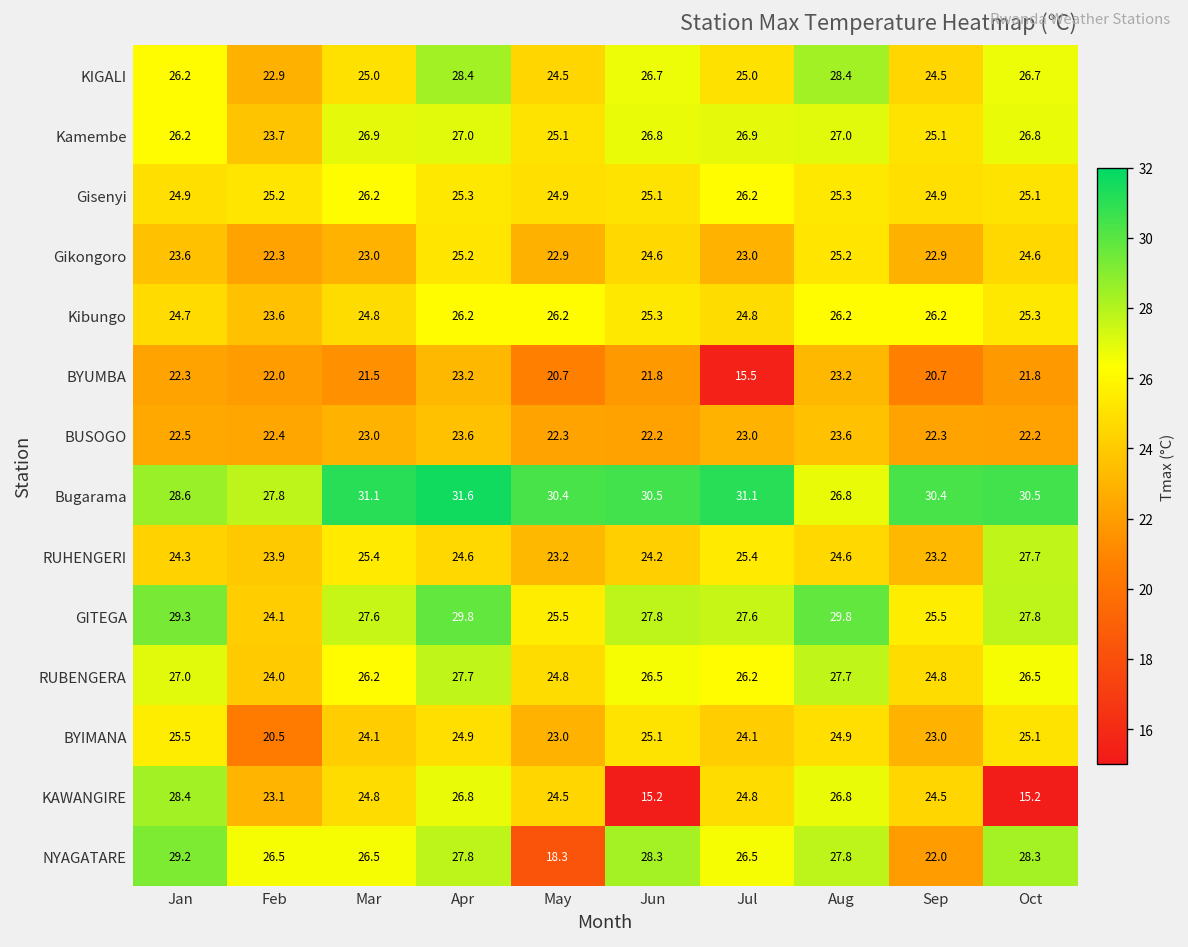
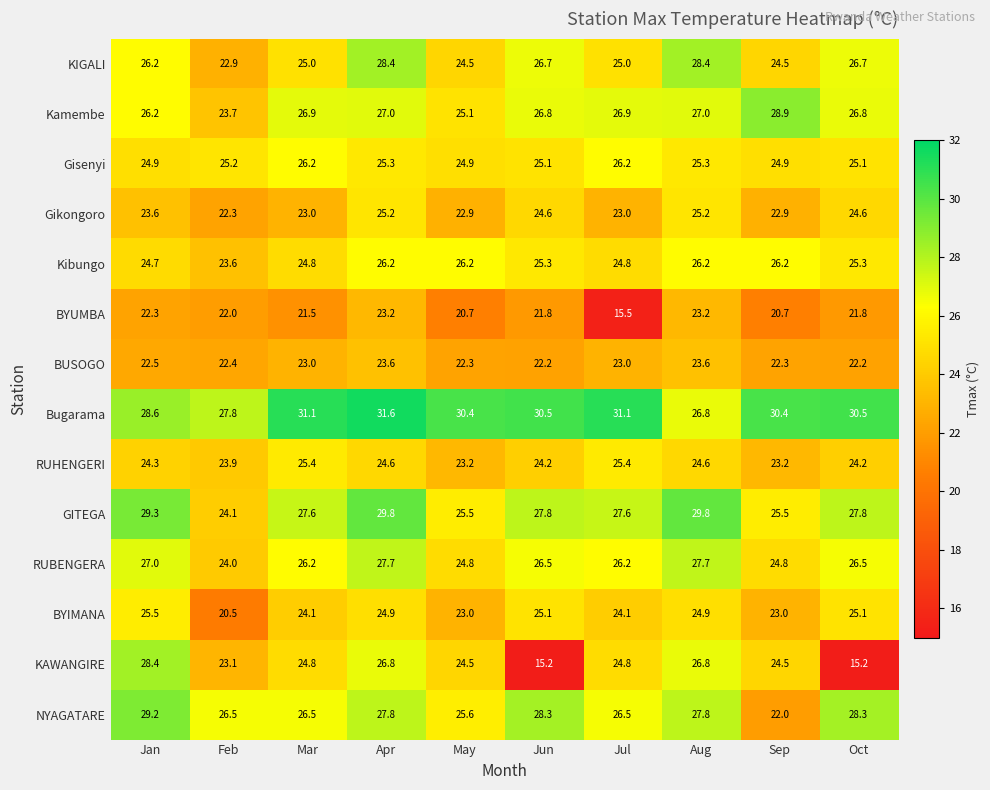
Kamembe, Sep: 25.1 -> 28.9
RUHENGERI, Oct: 27.7 -> 24.2
NYAGATARE, May: 18.3 -> 25.6
